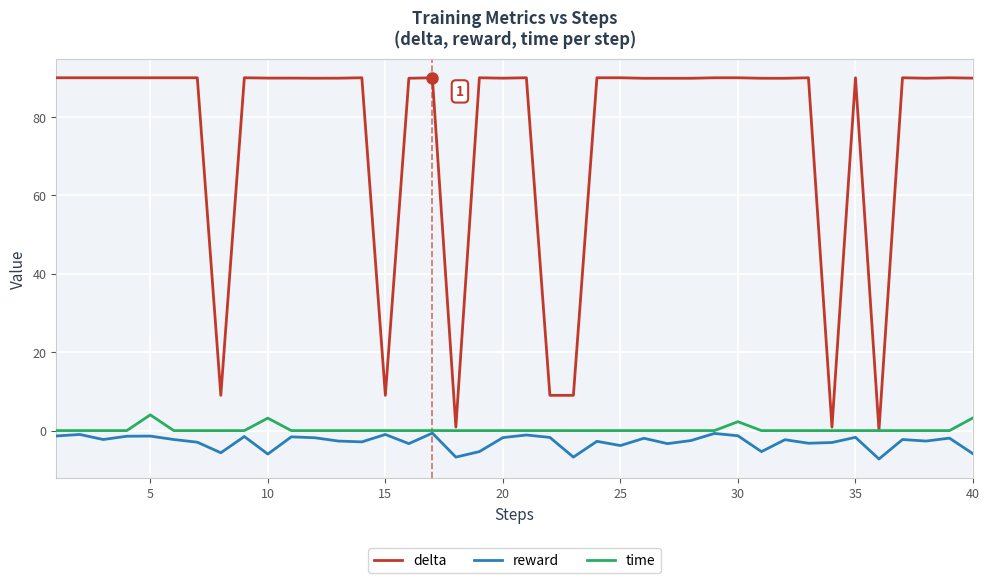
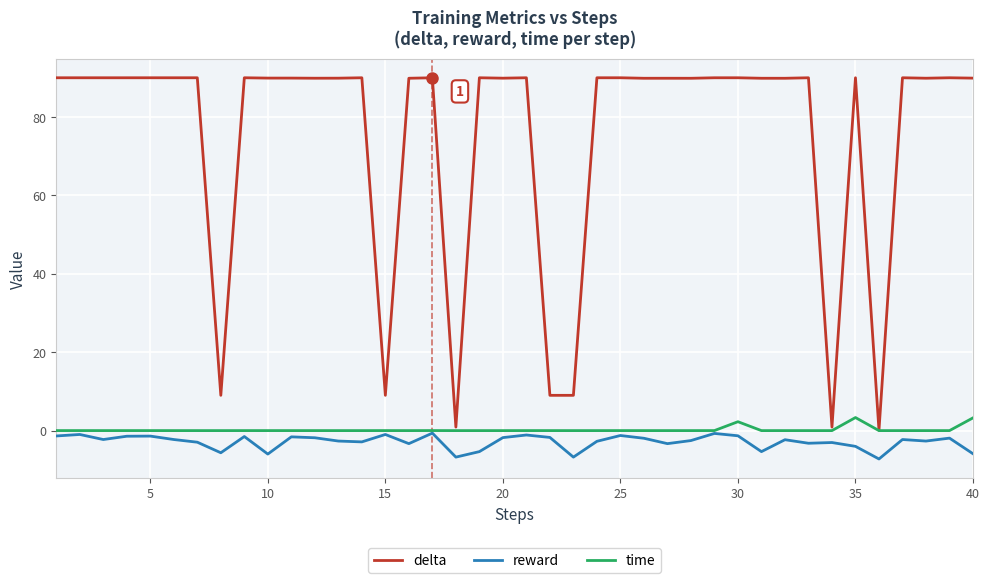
time, 5: 4 -> 0
time, 10: 3 -> 0
reward, 25: -4 -> -1
reward, 35: -2 -> -4
time, 35: 0 -> 3
